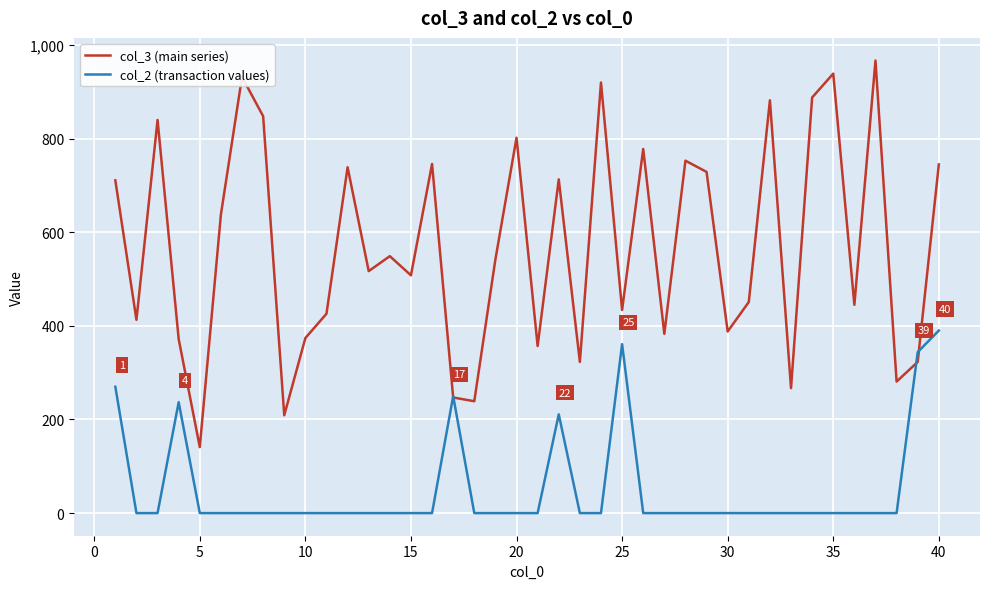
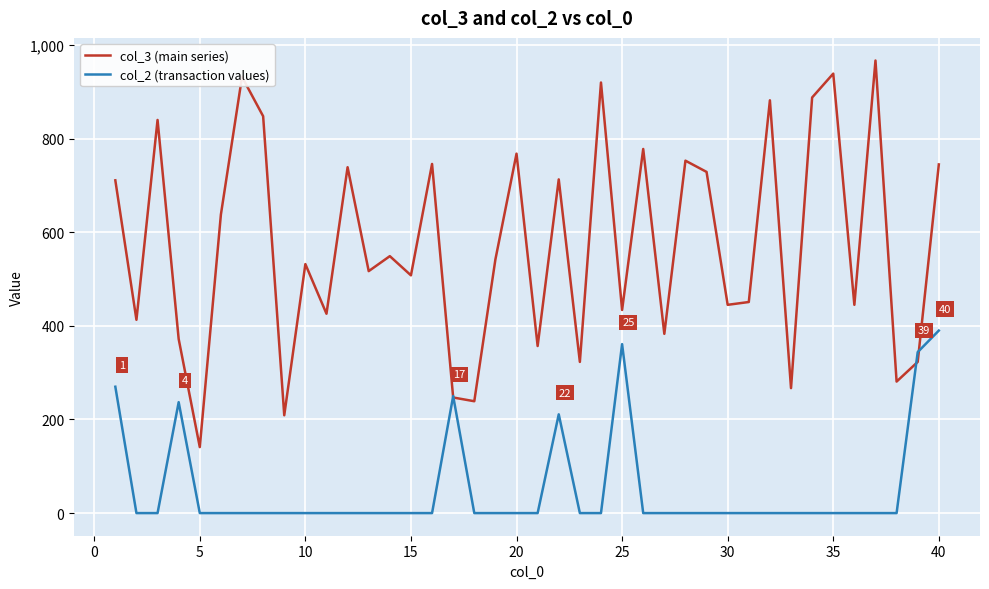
col_3 (main series), 10: 370 -> 530
col_3 (main series), 20: 800 -> 770
col_3 (main series), 30: 390 -> 450
